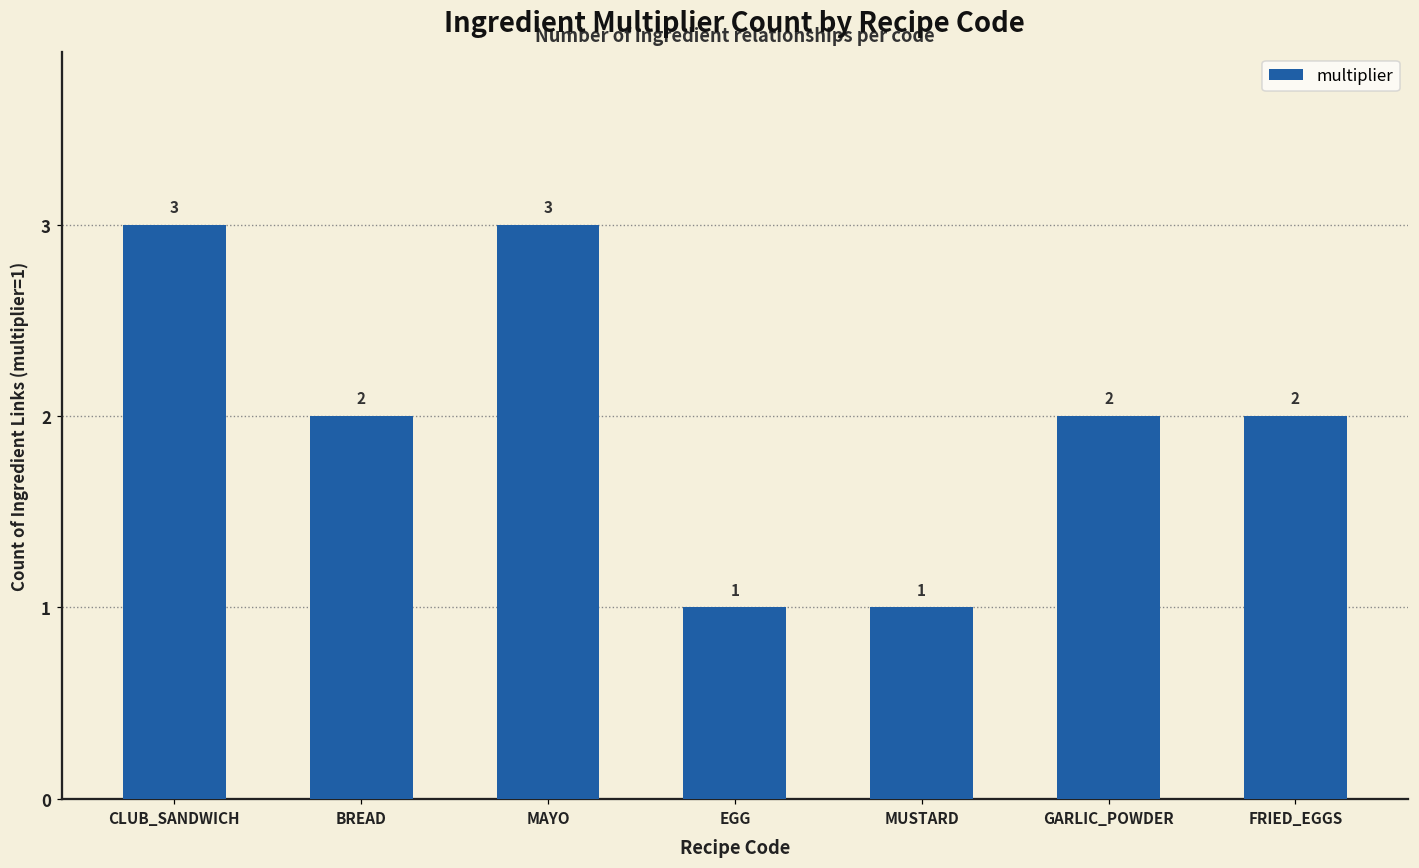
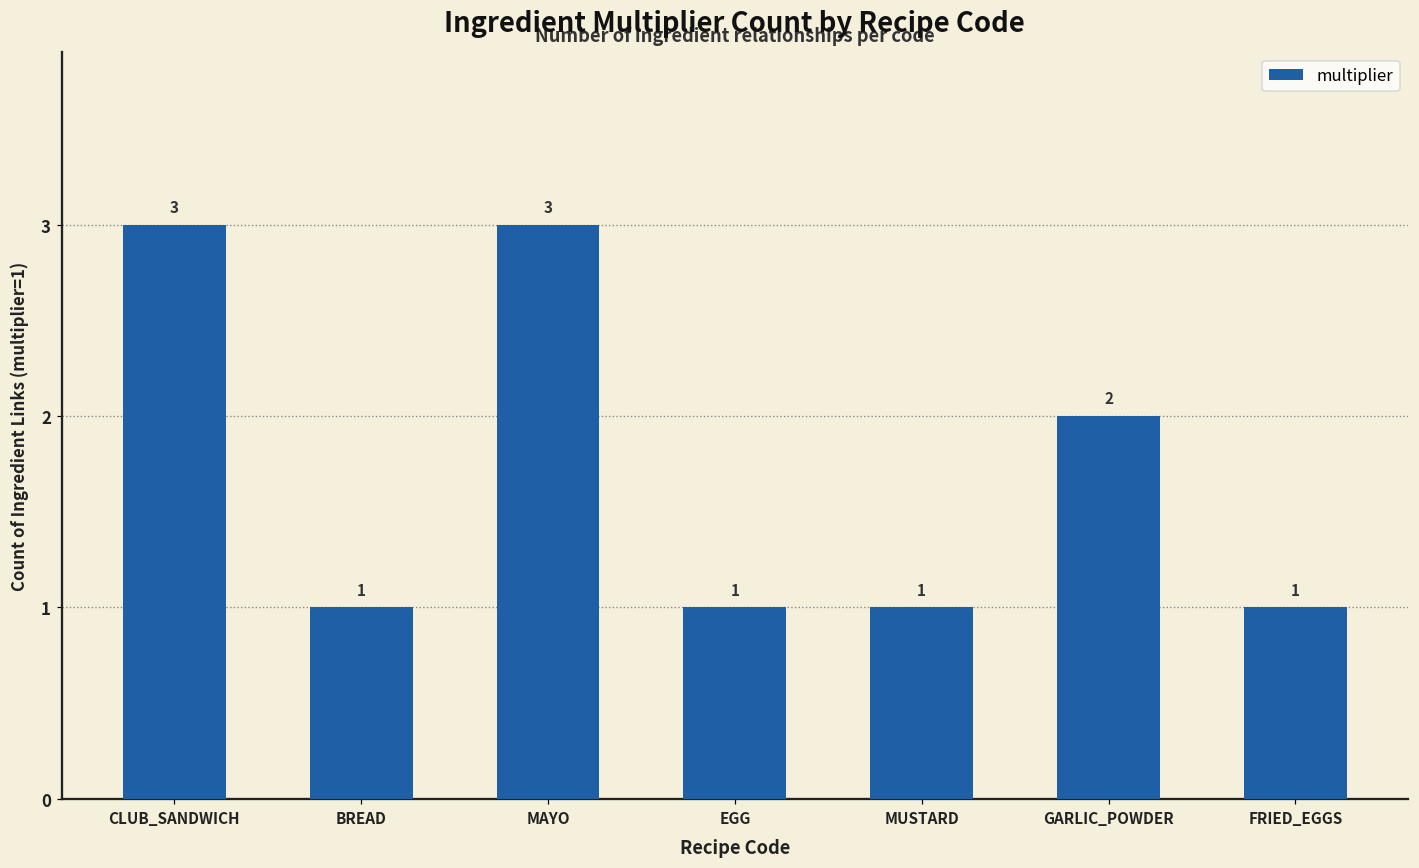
BREAD: 2 -> 1
FRIED_EGGS: 2 -> 1
